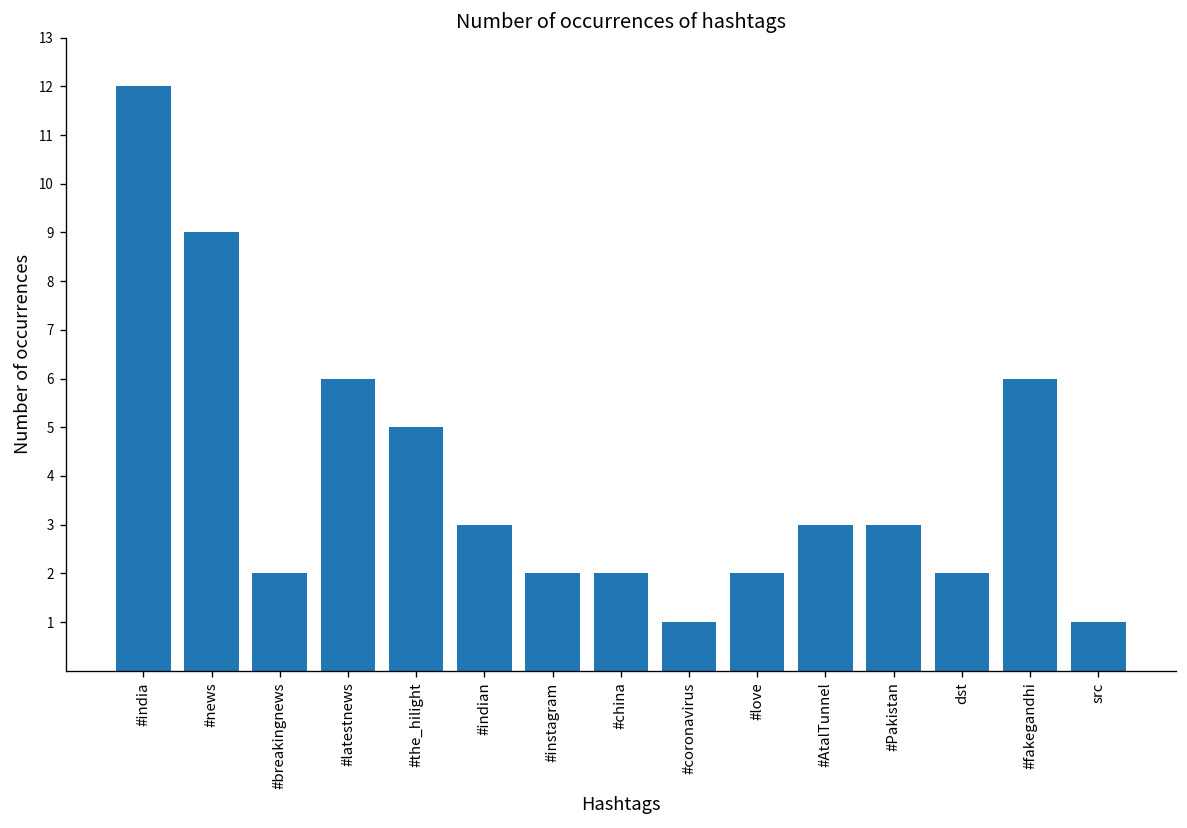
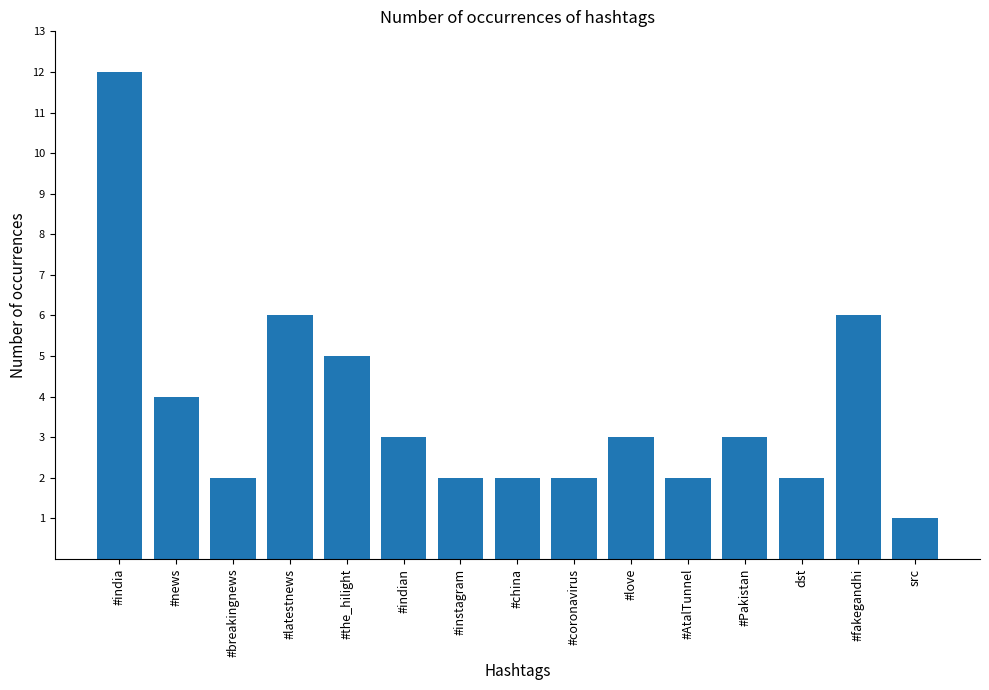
#news: 9 -> 4
#coronavirus: 1 -> 2
#love: 2 -> 3
#AtalTunnel: 3 -> 2
